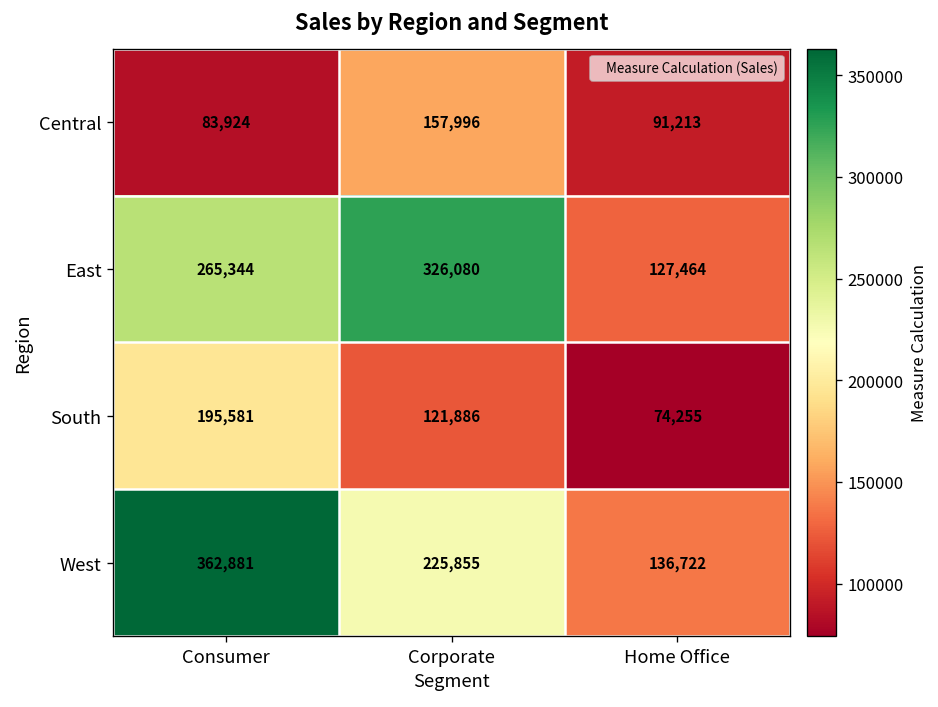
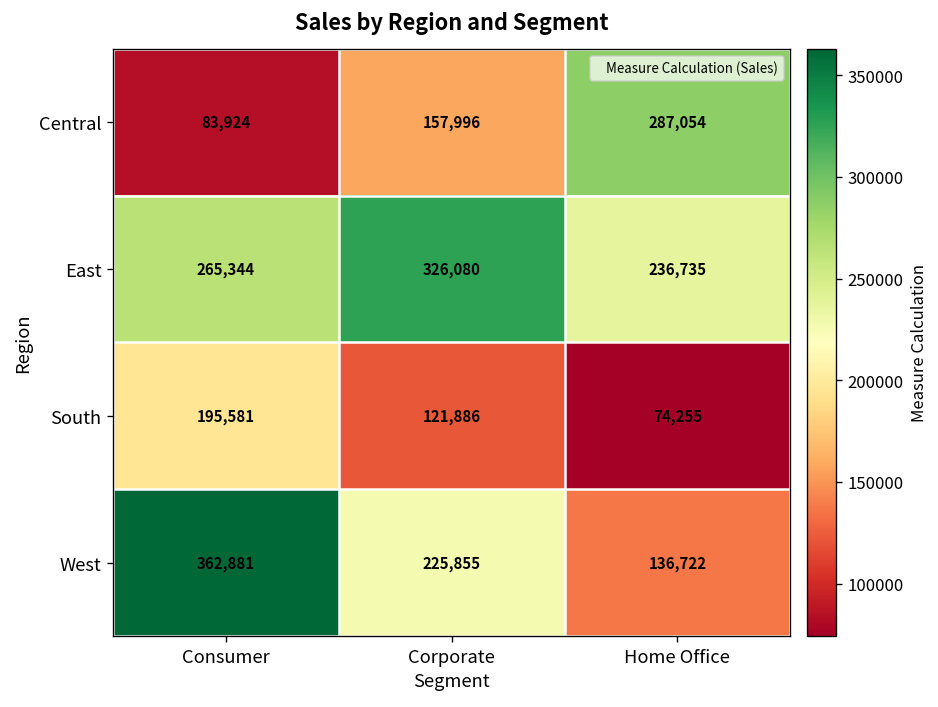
Central, Home Office: 91,213 -> 287,054
East, Home Office: 127,464 -> 236,735
